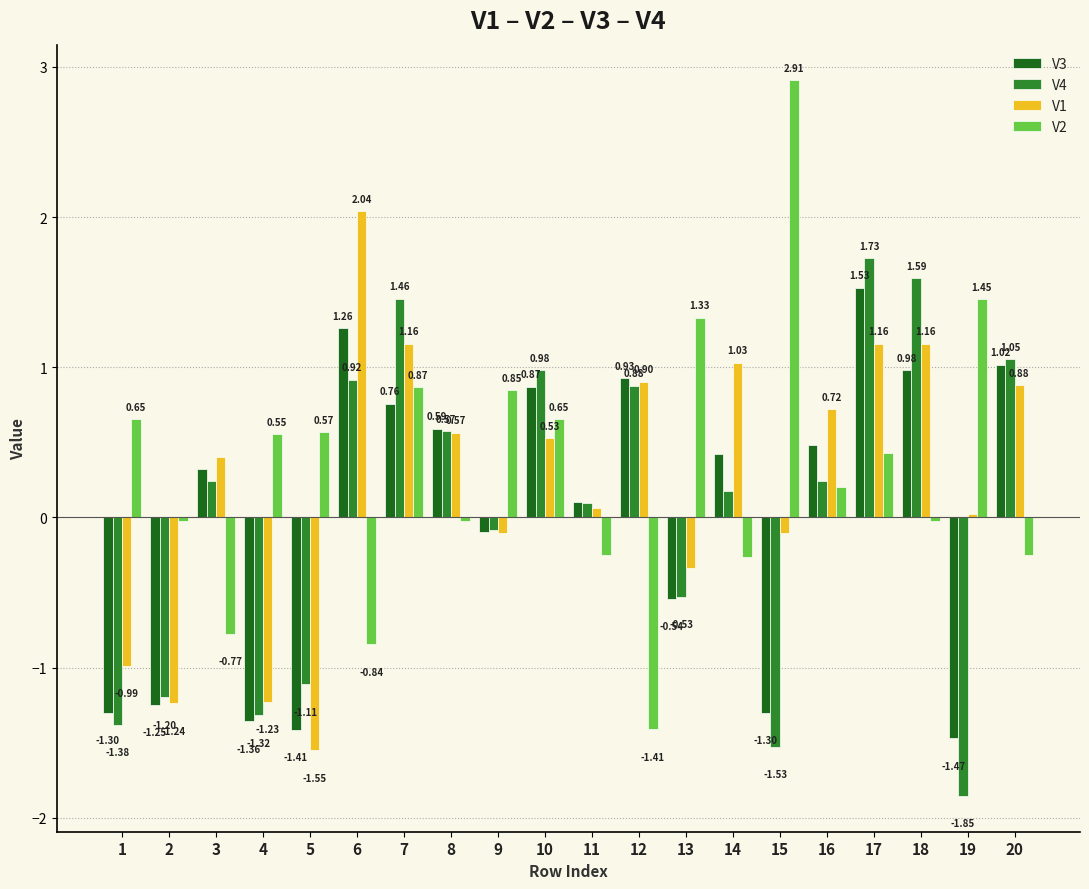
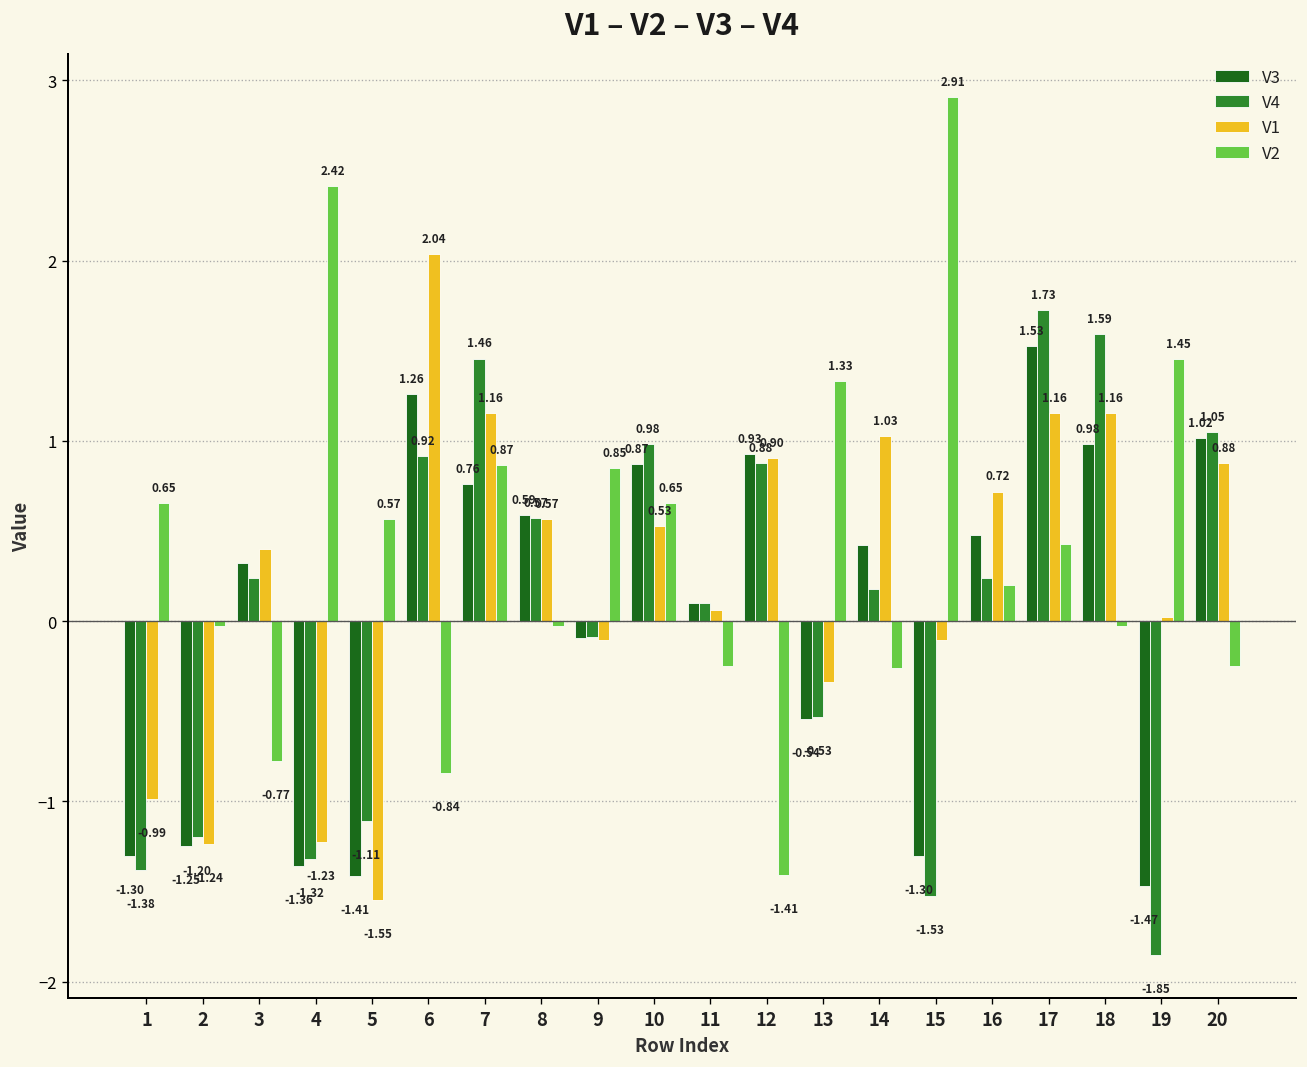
V2, 4: 0.55 -> 2.42
